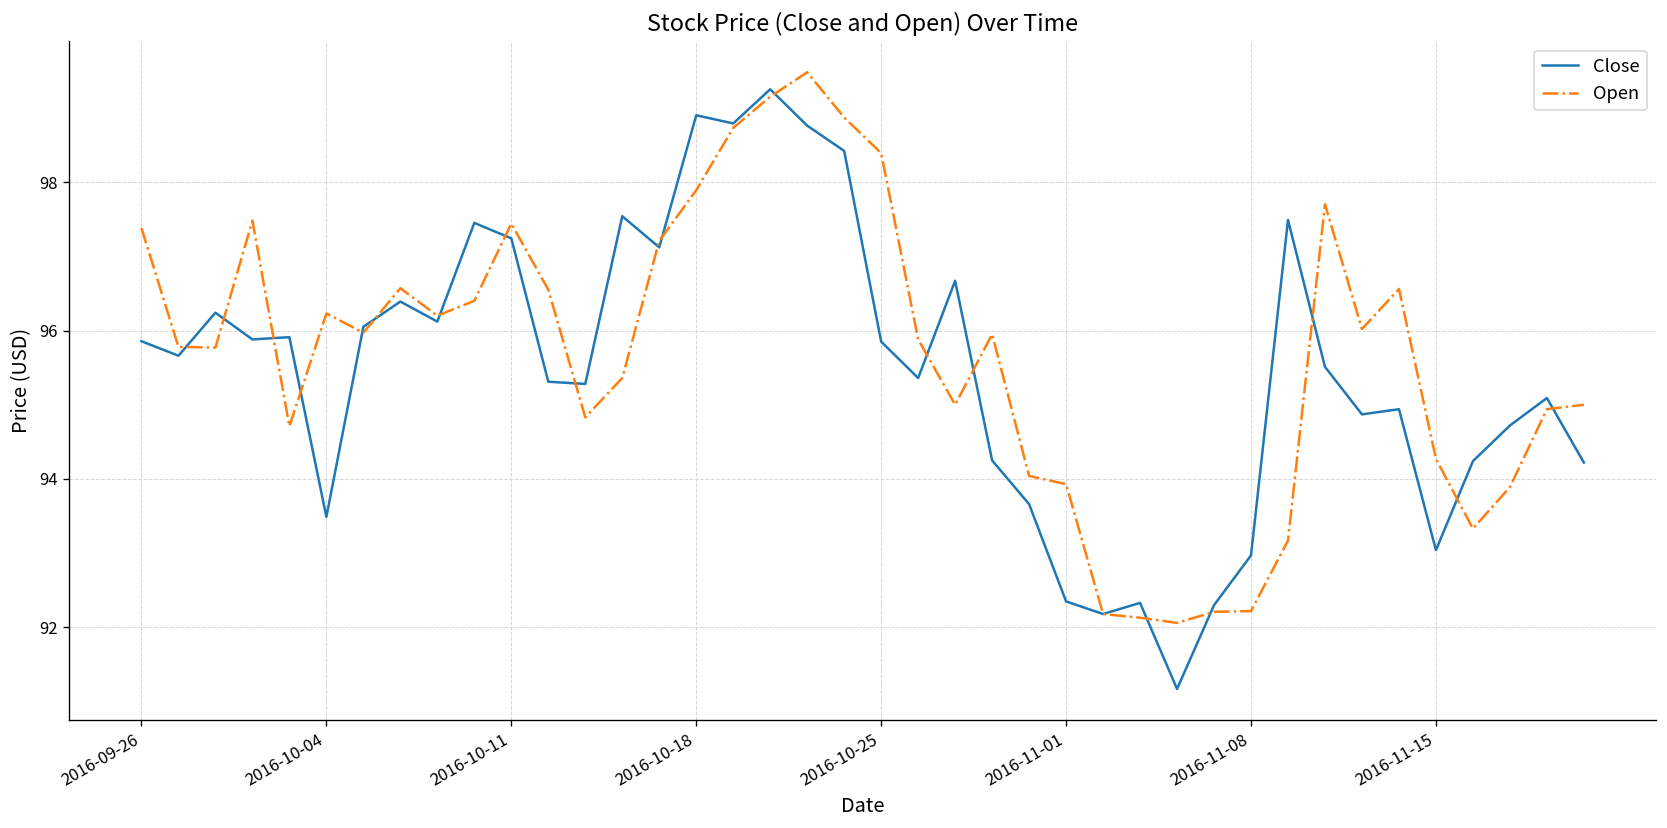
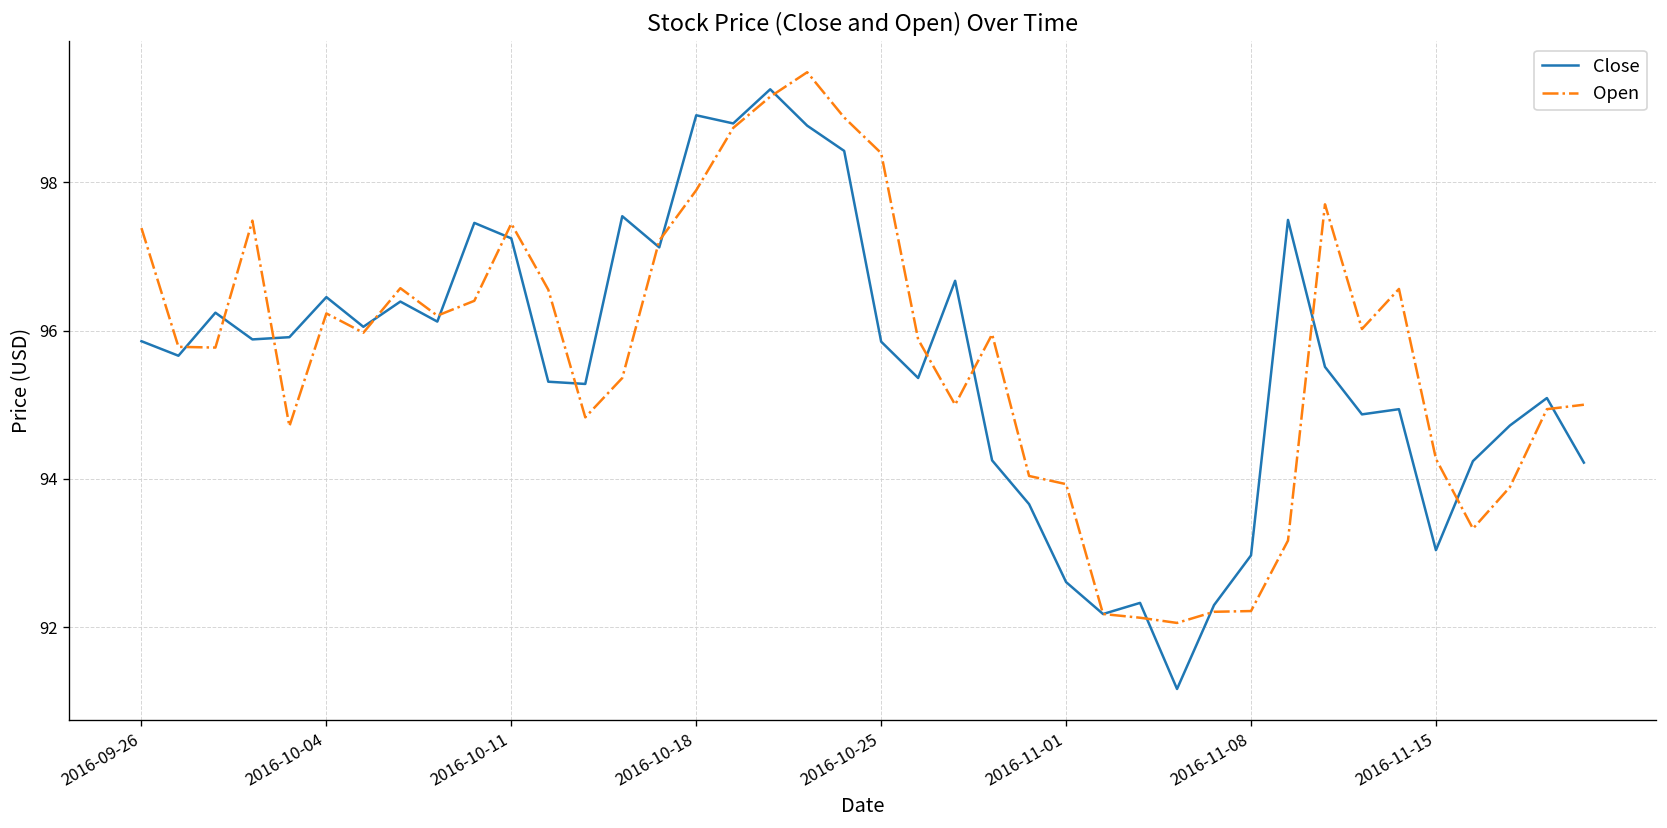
Close, 2016-10-04: 93.5 -> 96.4
Close, 2016-11-01: 92.3 -> 92.6
